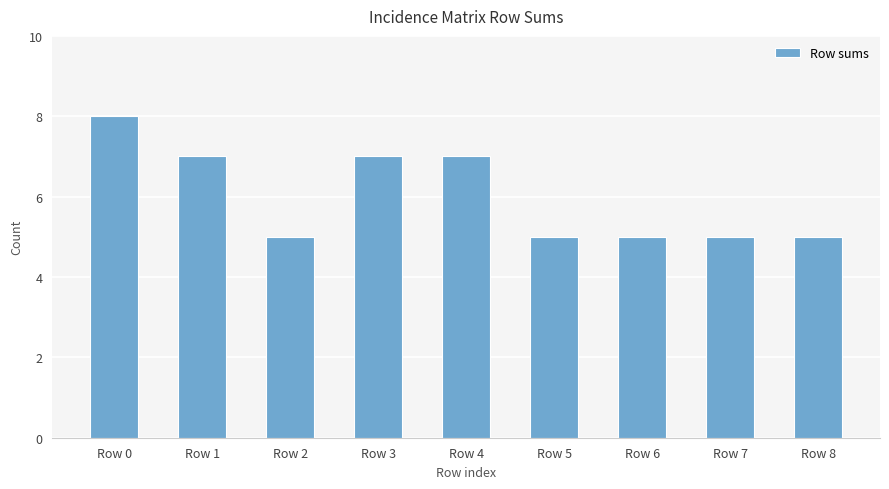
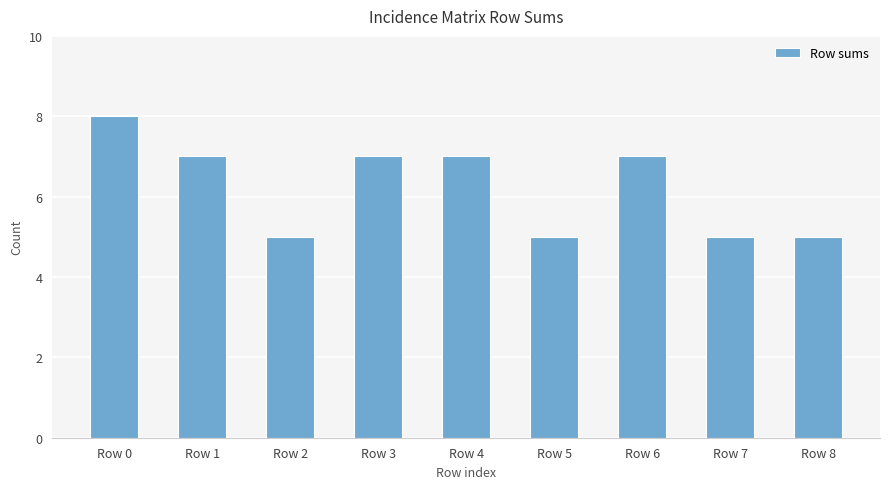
Row 6: 5 -> 7
